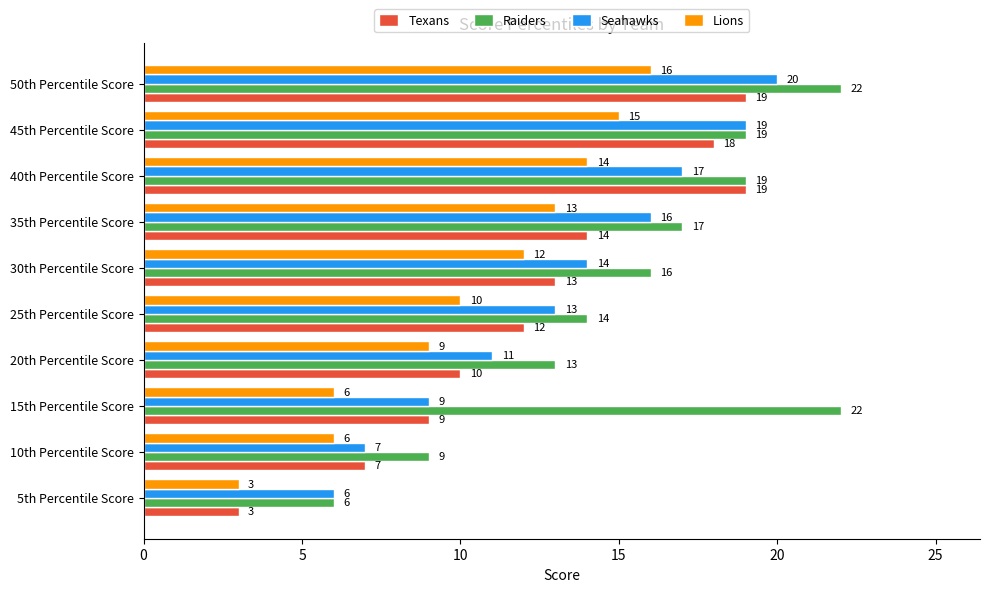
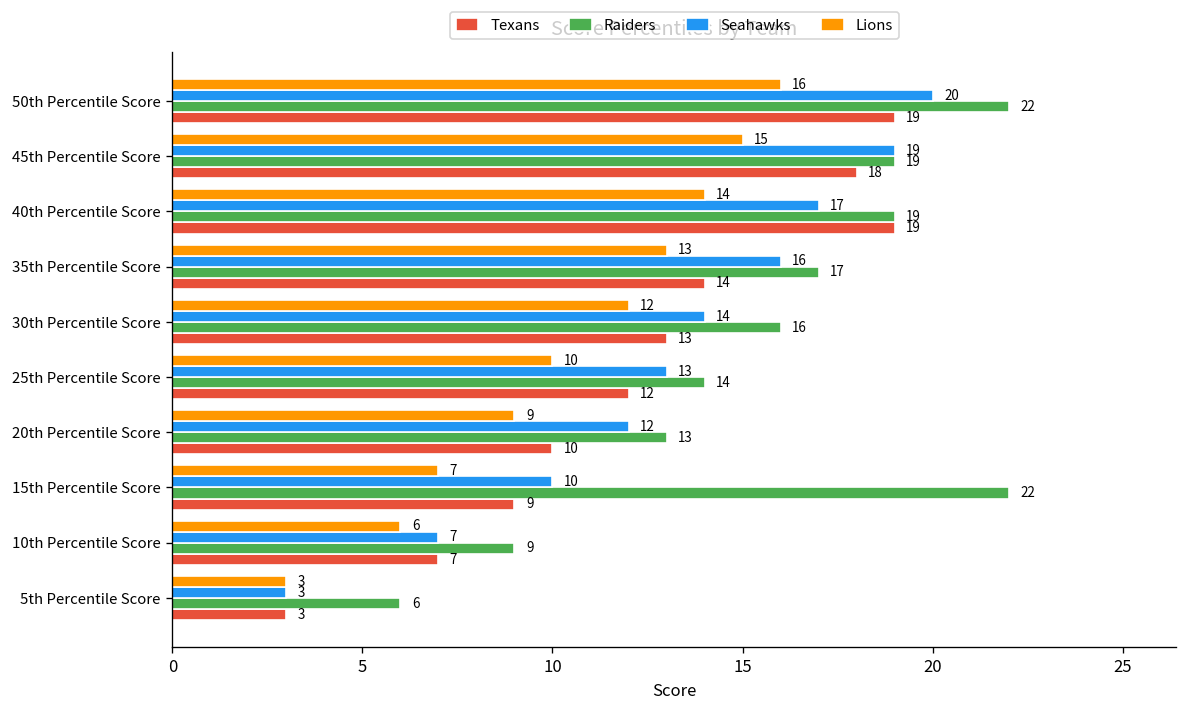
Seahawks, 20th Percentile Score: 11 -> 12
Lions, 15th Percentile Score: 6 -> 7
Seahawks, 15th Percentile Score: 9 -> 10
Seahawks, 5th Percentile Score: 6 -> 3
